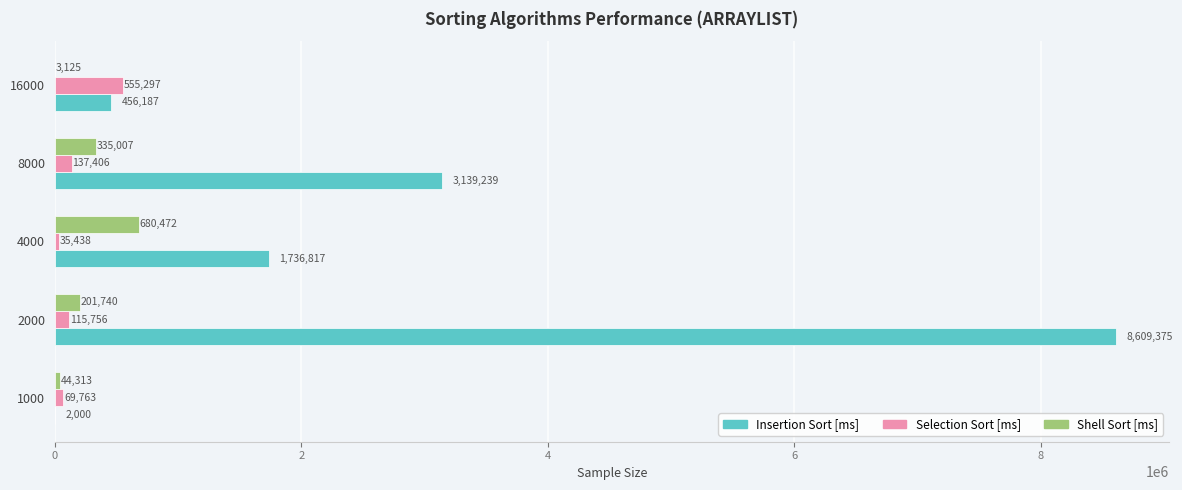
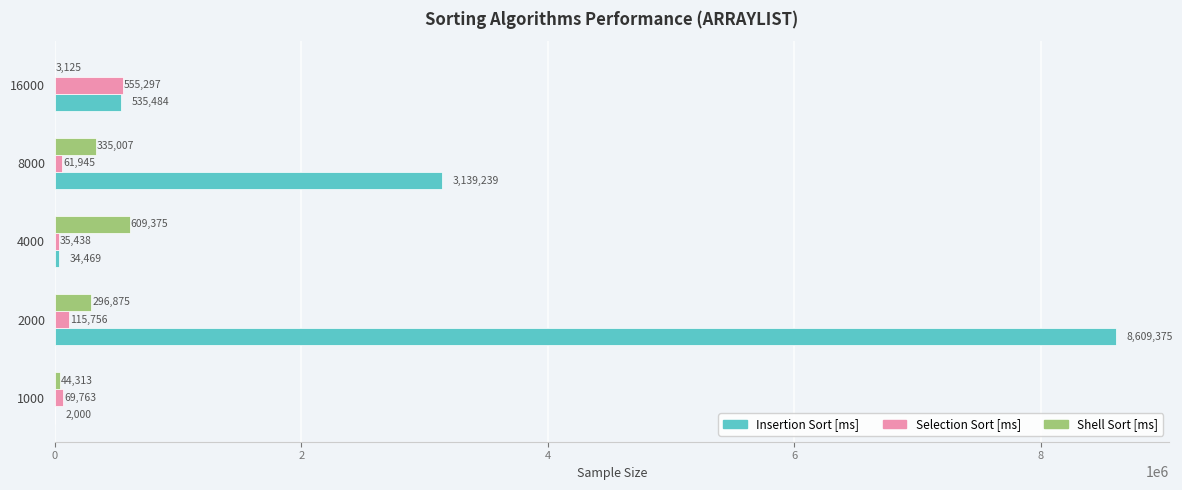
Insertion Sort [ms], 16000: 456,187 -> 535,484
Selection Sort [ms], 8000: 137,406 -> 61,945
Shell Sort [ms], 4000: 680,472 -> 609,375
Insertion Sort [ms], 4000: 1,736,817 -> 34,469
Shell Sort [ms], 2000: 201,740 -> 296,875
